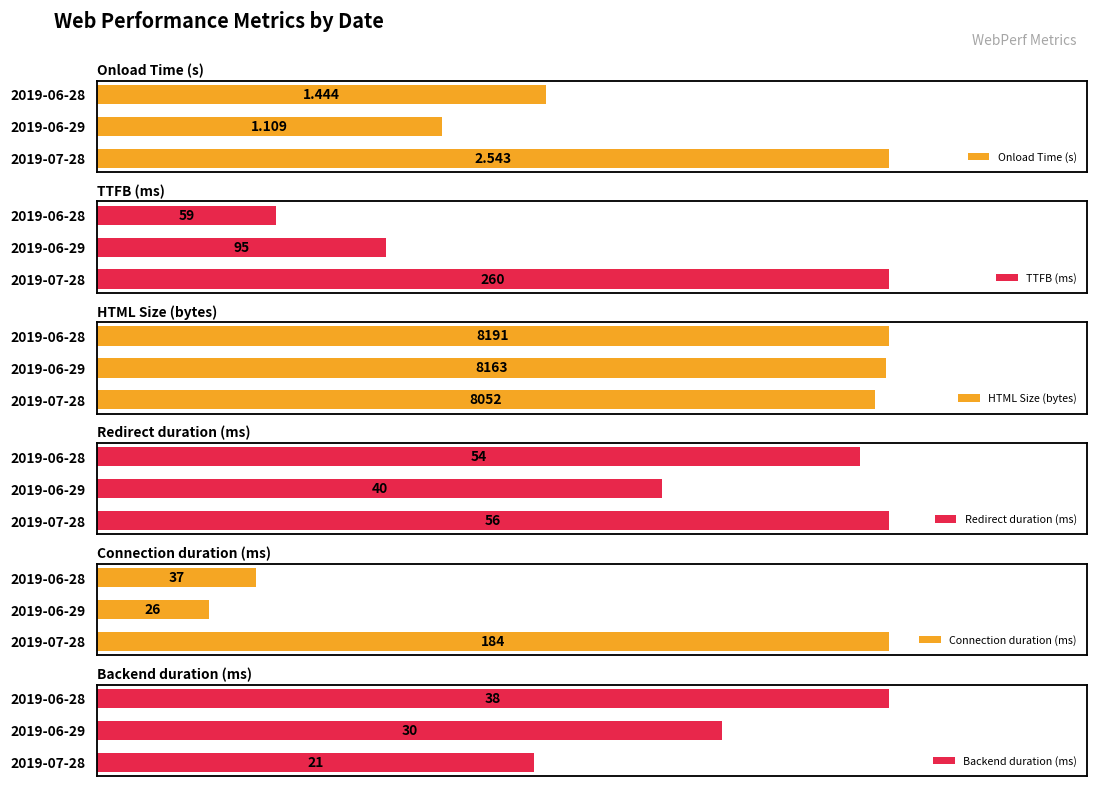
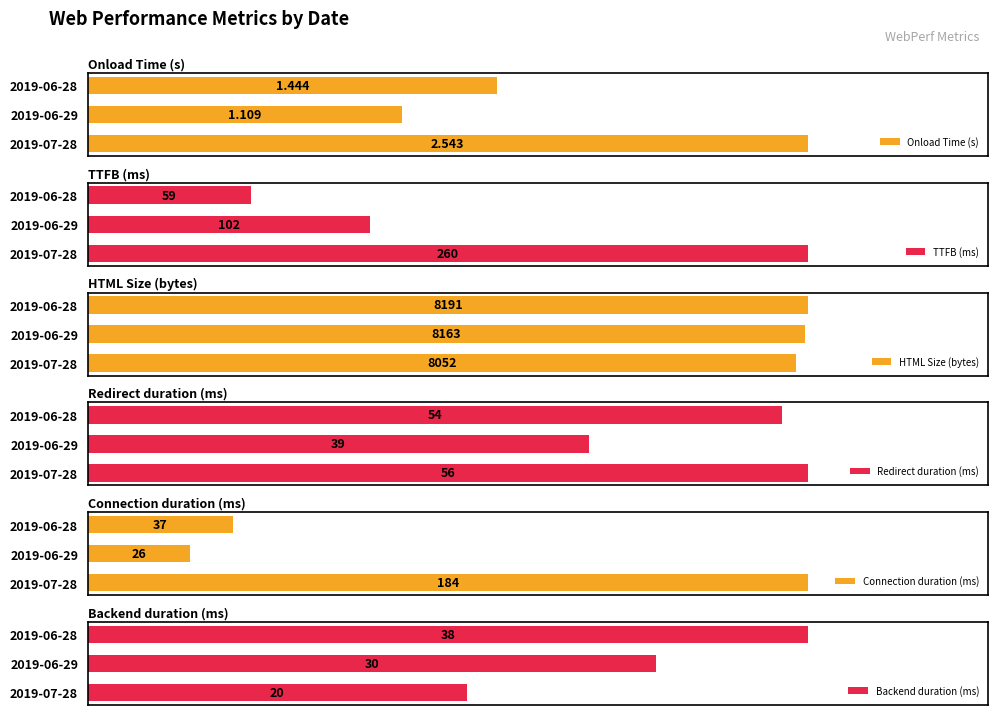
TTFB (ms), 2019-06-29: 95 -> 102
Redirect duration (ms), 2019-06-29: 40 -> 39
Backend duration (ms), 2019-07-28: 21 -> 20
